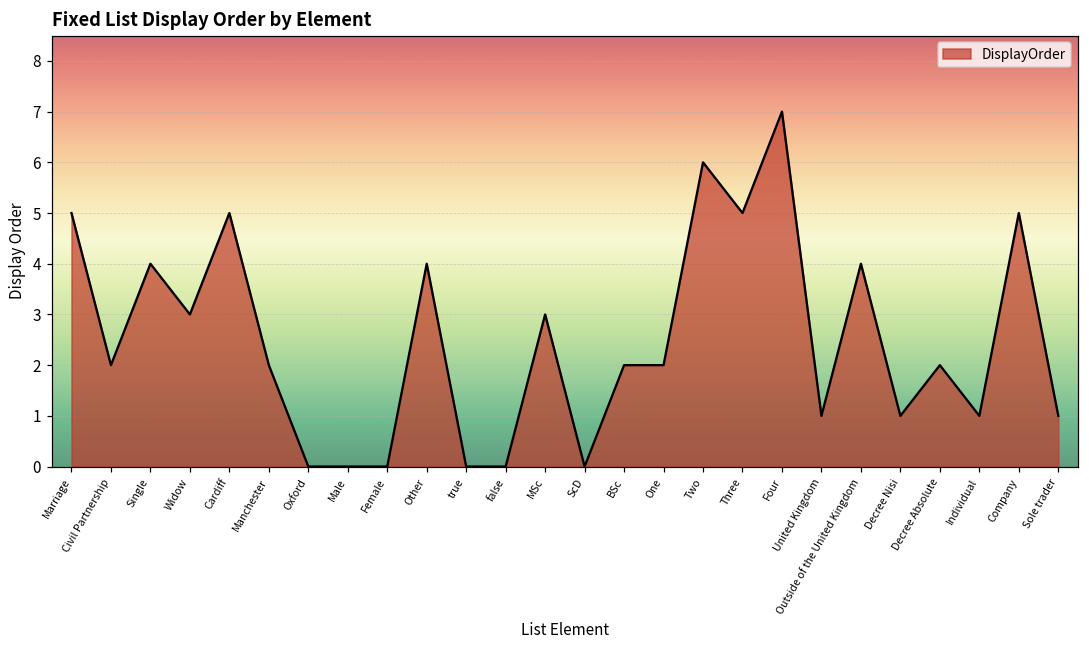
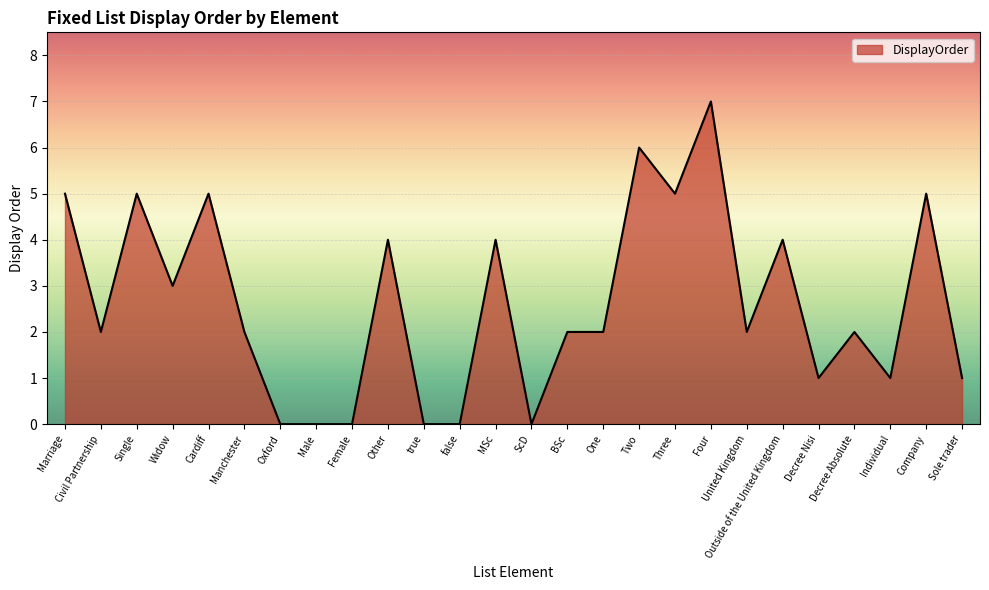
Single: 4 -> 5
MSc: 3 -> 4
United Kingdom: 1 -> 2
